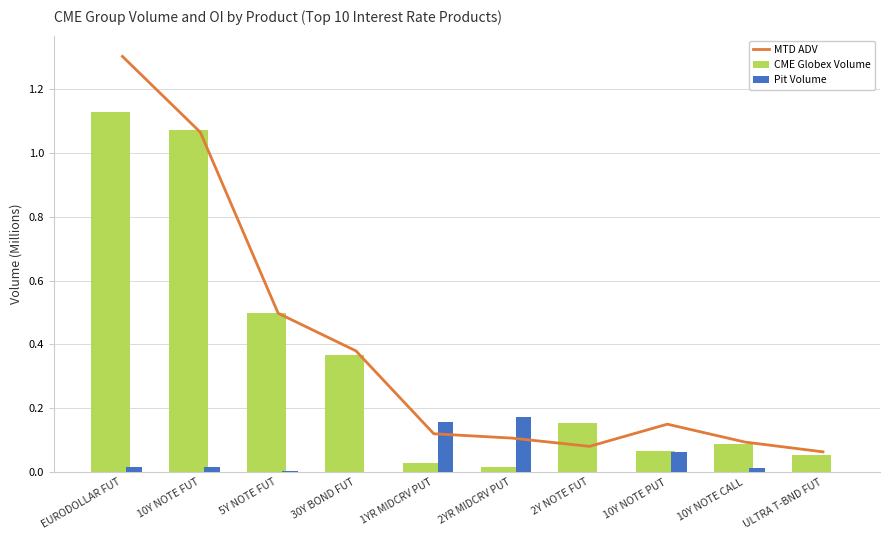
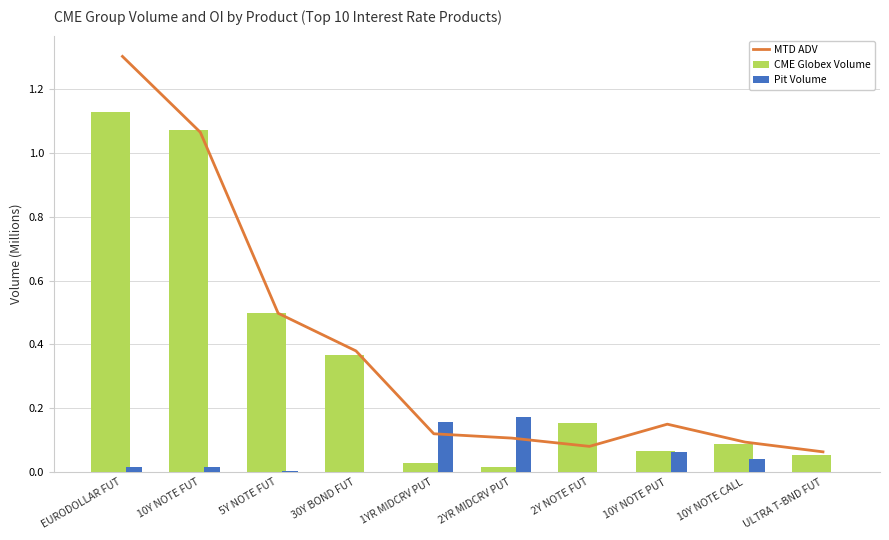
Pit Volume, 10Y NOTE CALL: 0.01 -> 0.04
